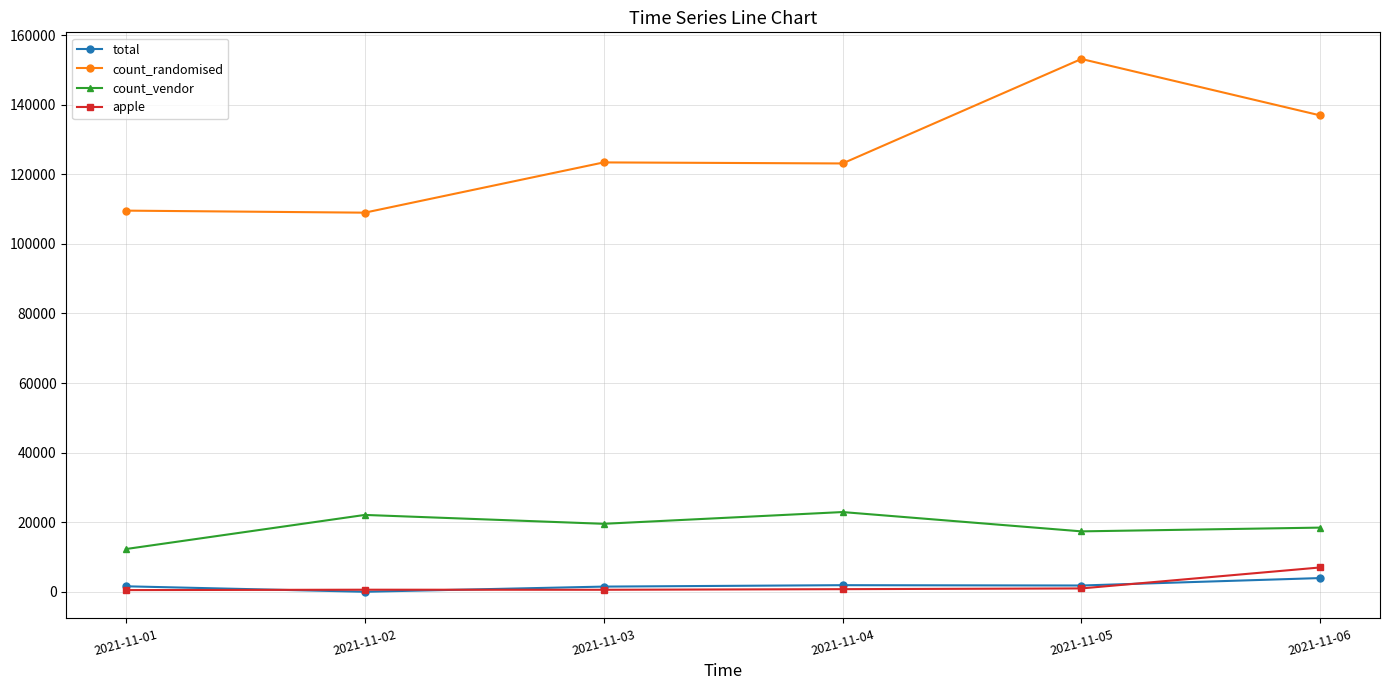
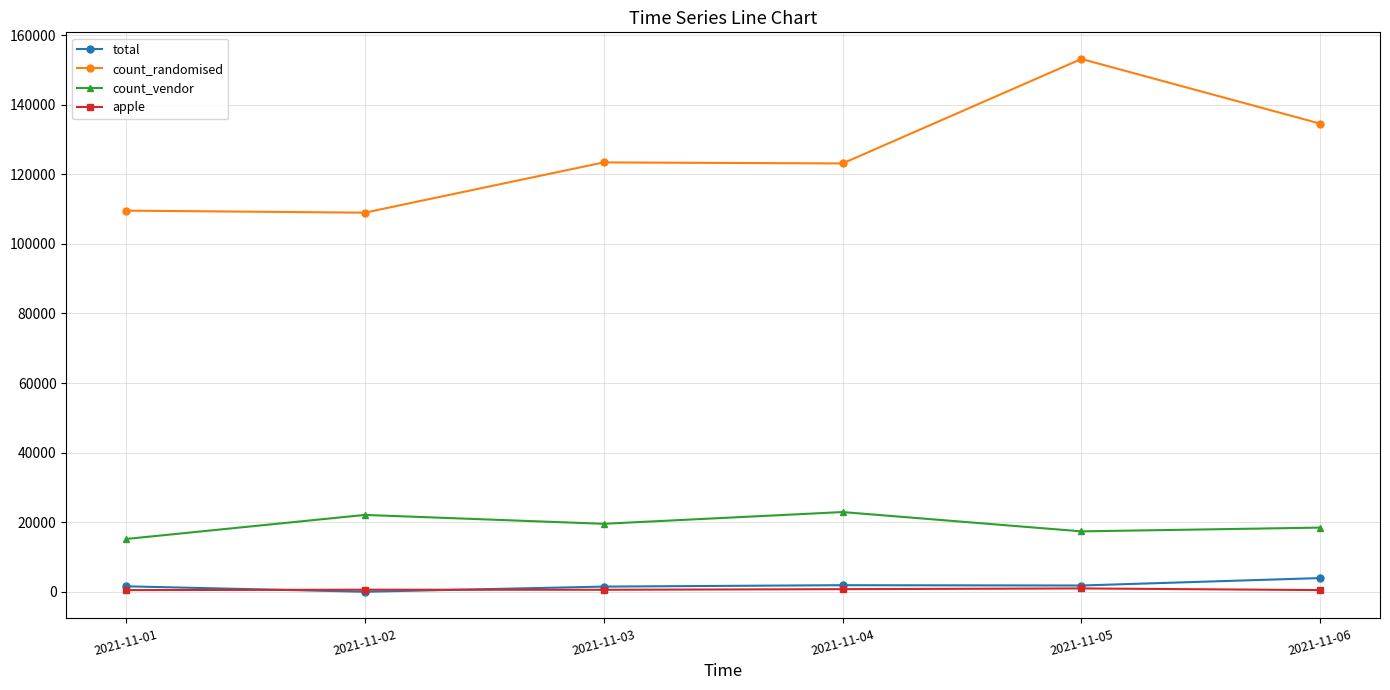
count_vendor, 2021-11-01: 12000 -> 15000
count_randomised, 2021-11-06: 137000 -> 135000
apple, 2021-11-06: 7000 -> 0
